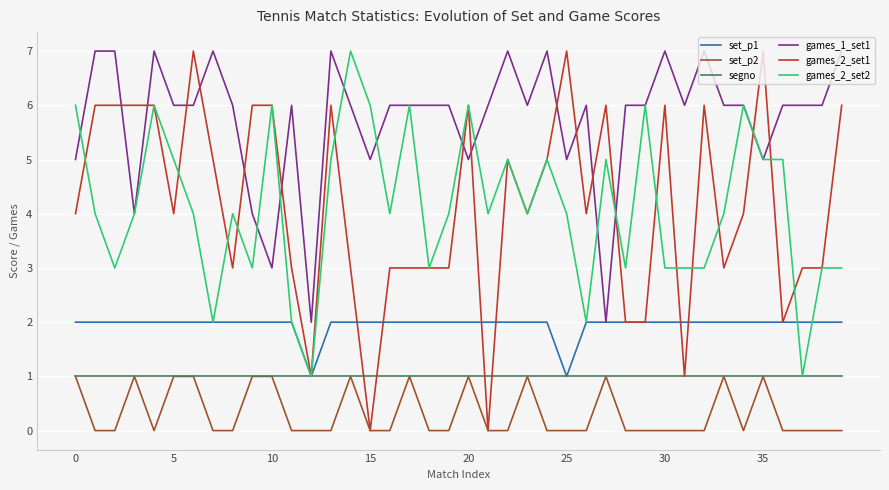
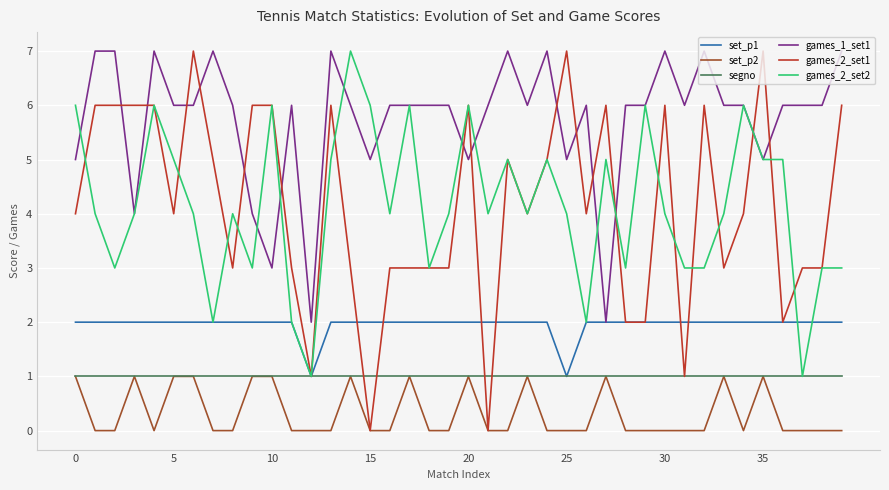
games_2_set2, 30: 3 -> 4
